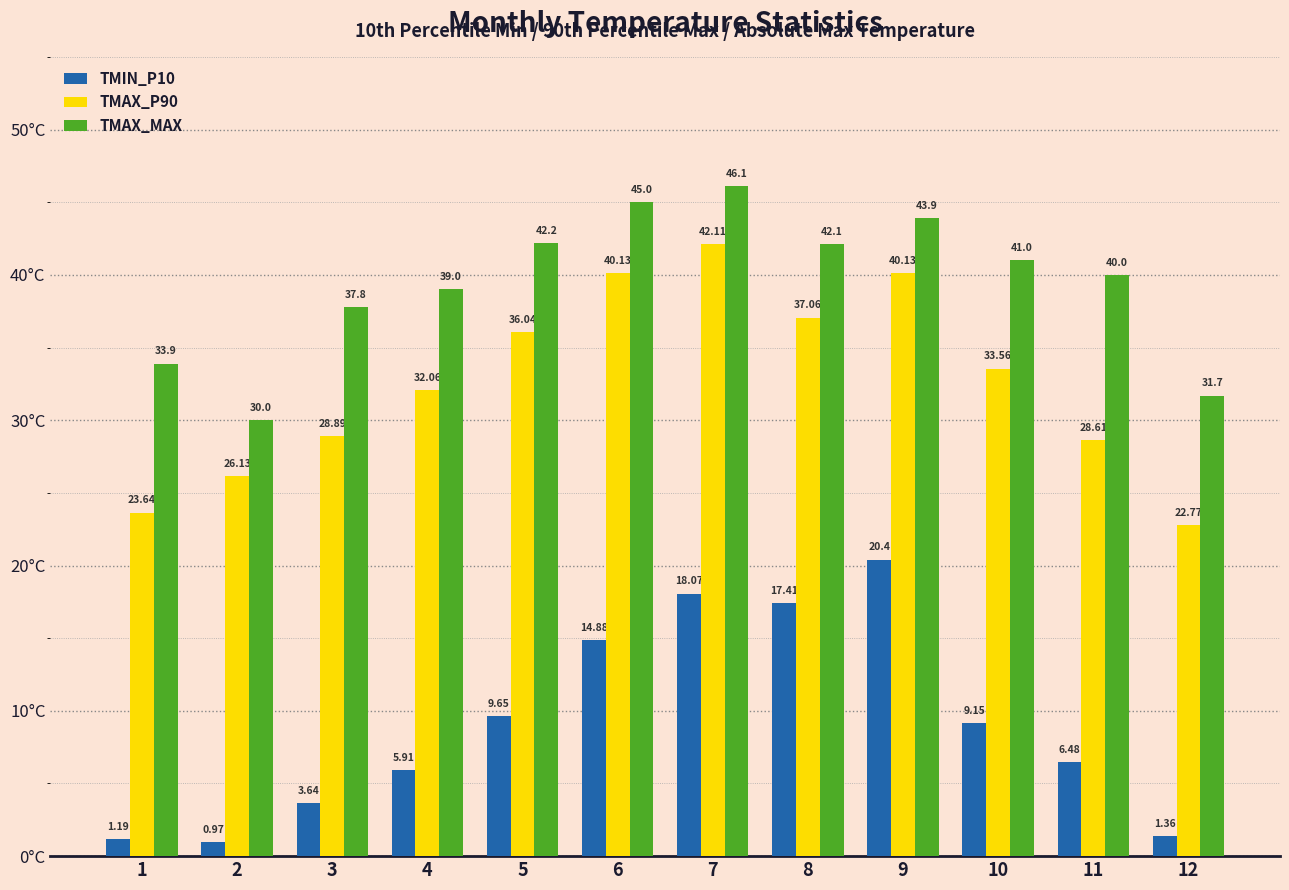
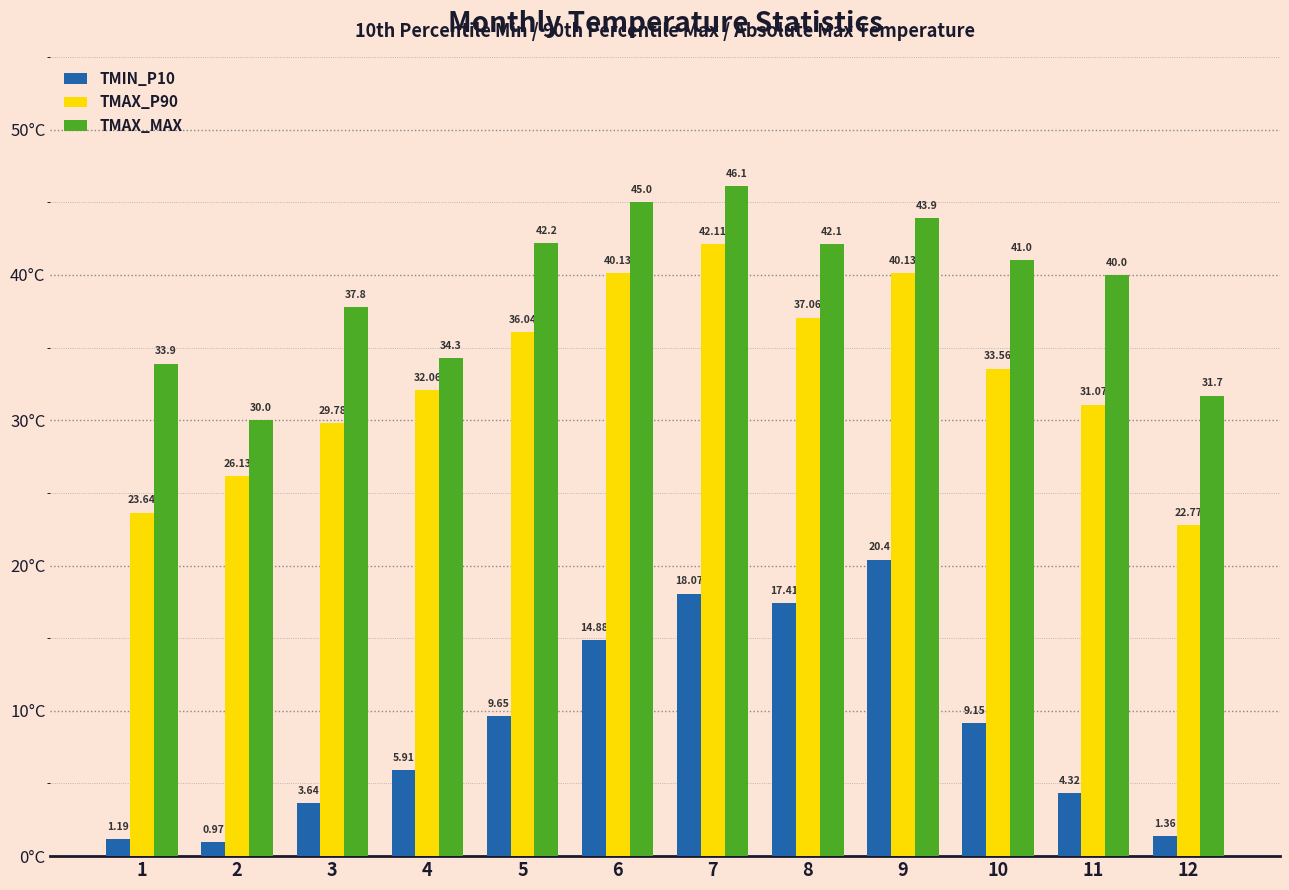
TMAX_P90, 3: 28.89 -> 29.78
TMAX_MAX, 4: 39.0 -> 34.3
TMIN_P10, 11: 6.48 -> 4.32
TMAX_P90, 11: 28.61 -> 31.07
